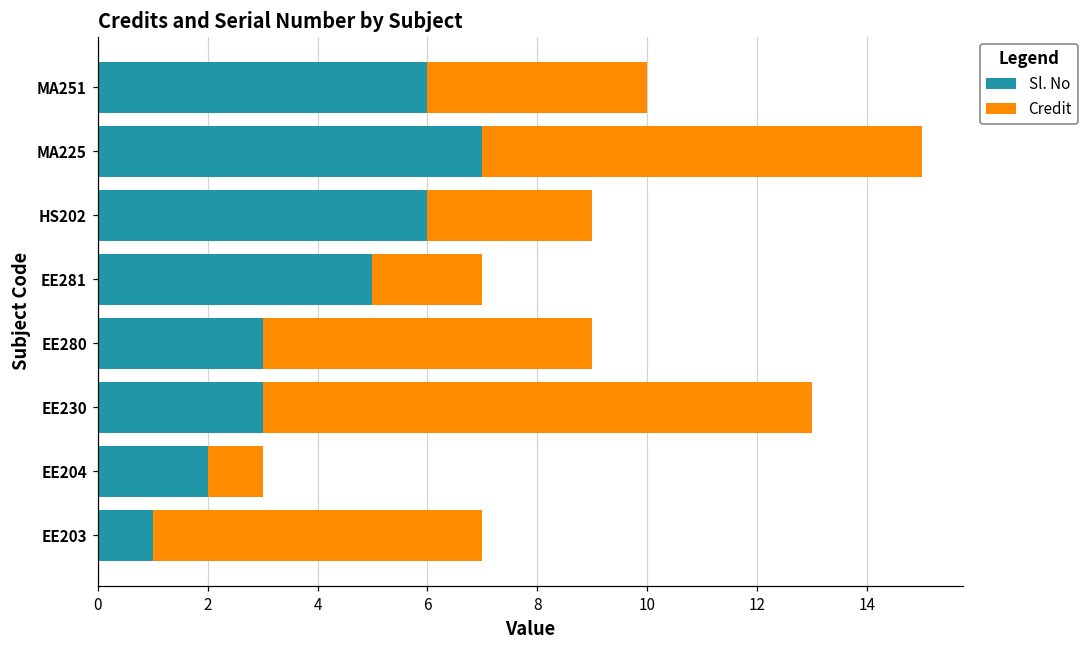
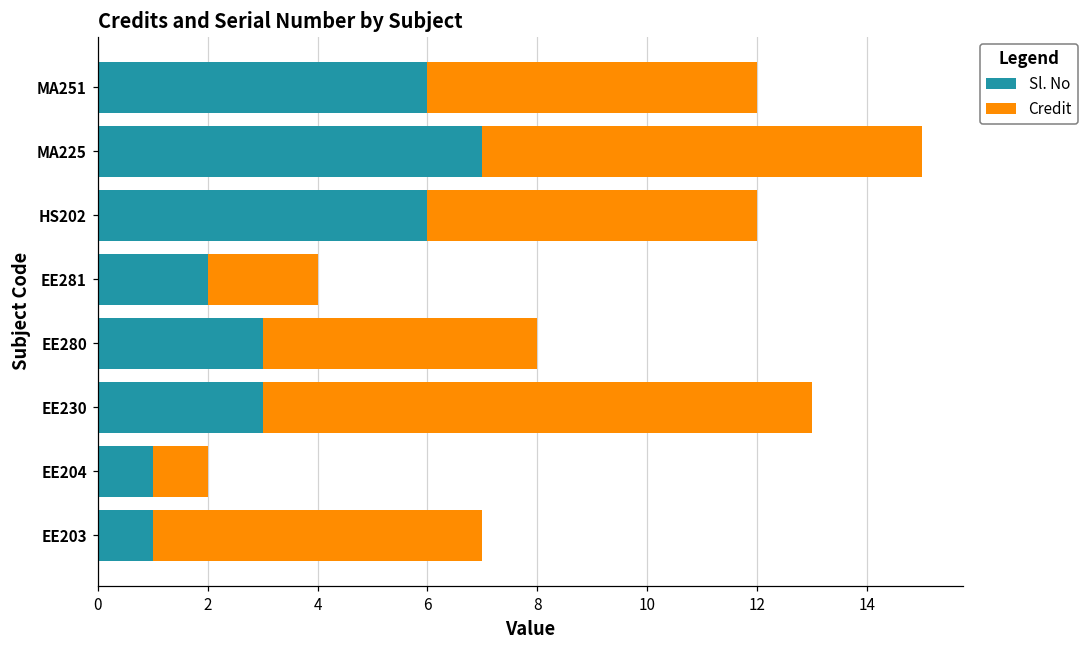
Credit, MA251: 4 -> 6
Credit, HS202: 3 -> 6
Sl. No, EE281: 5 -> 2
Credit, EE280: 6 -> 5
Sl. No, EE204: 2 -> 1
